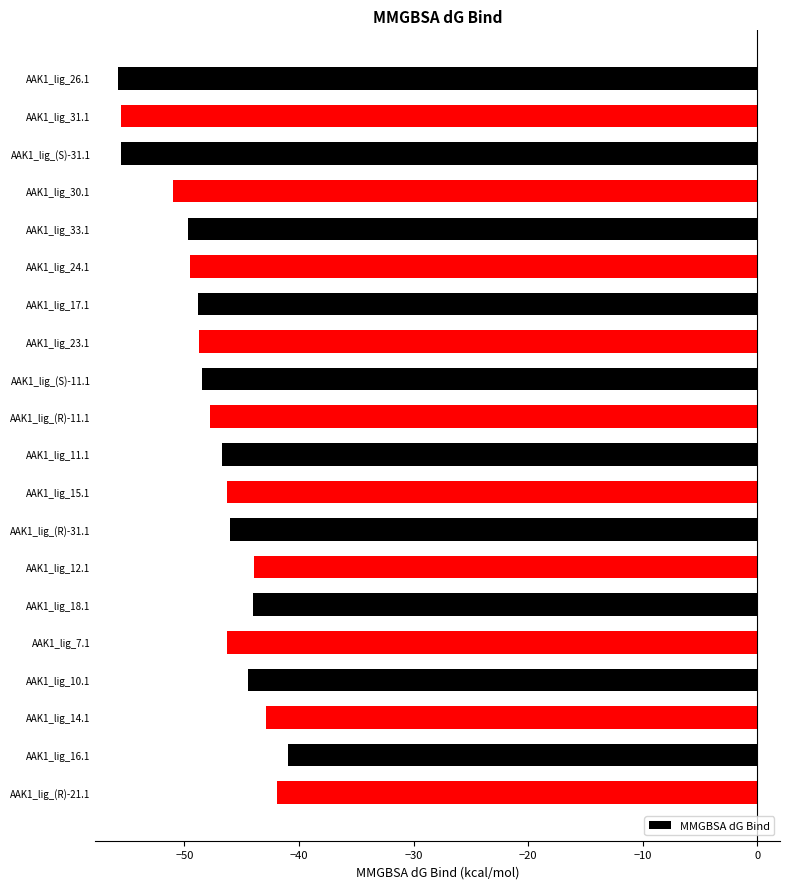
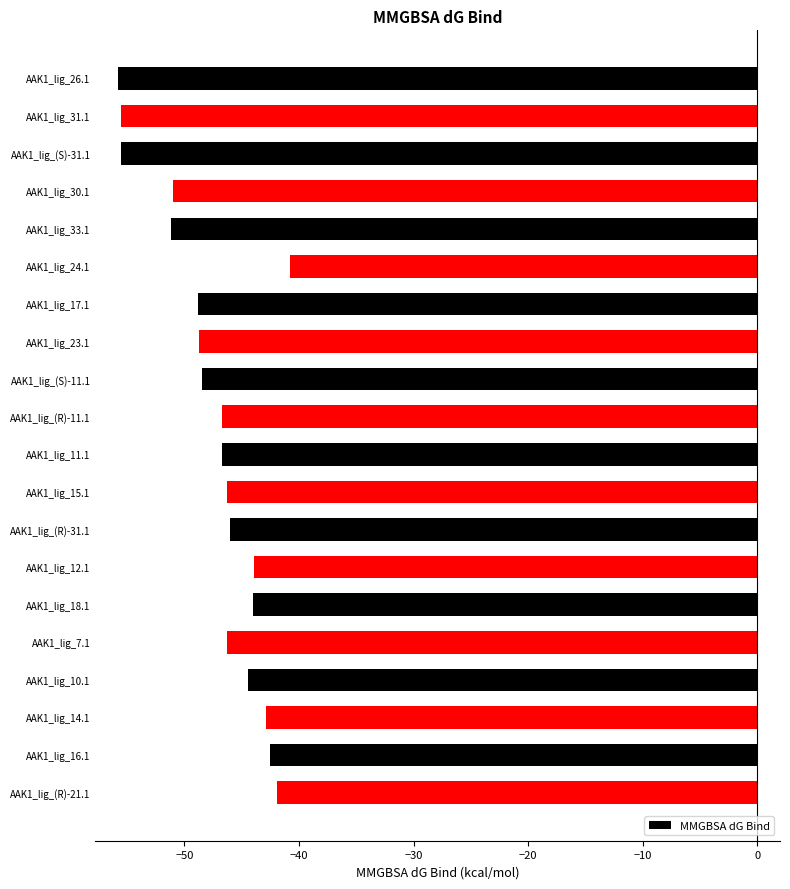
AAK1_lig_33.1: -49.7 -> -51.2
AAK1_lig_24.1: -49.5 -> -40.8
AAK1_lig_(R)-11.1: -47.8 -> -46.8
AAK1_lig_16.1: -40.9 -> -42.5
